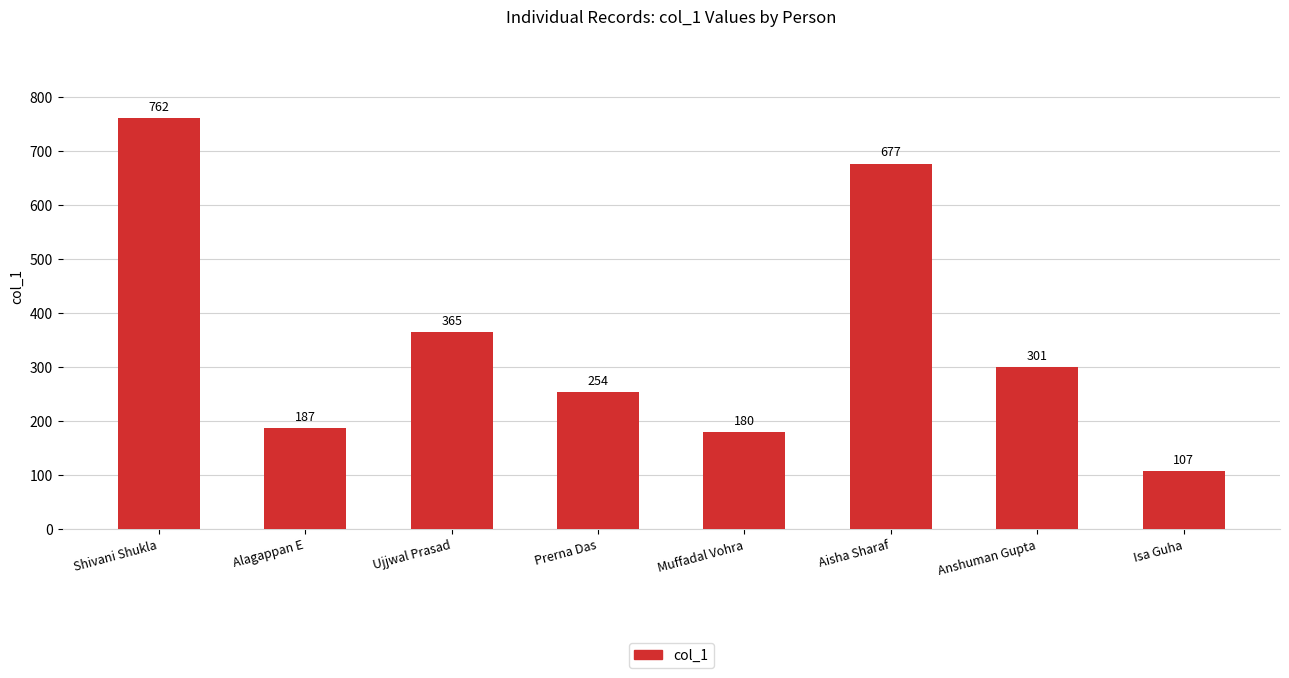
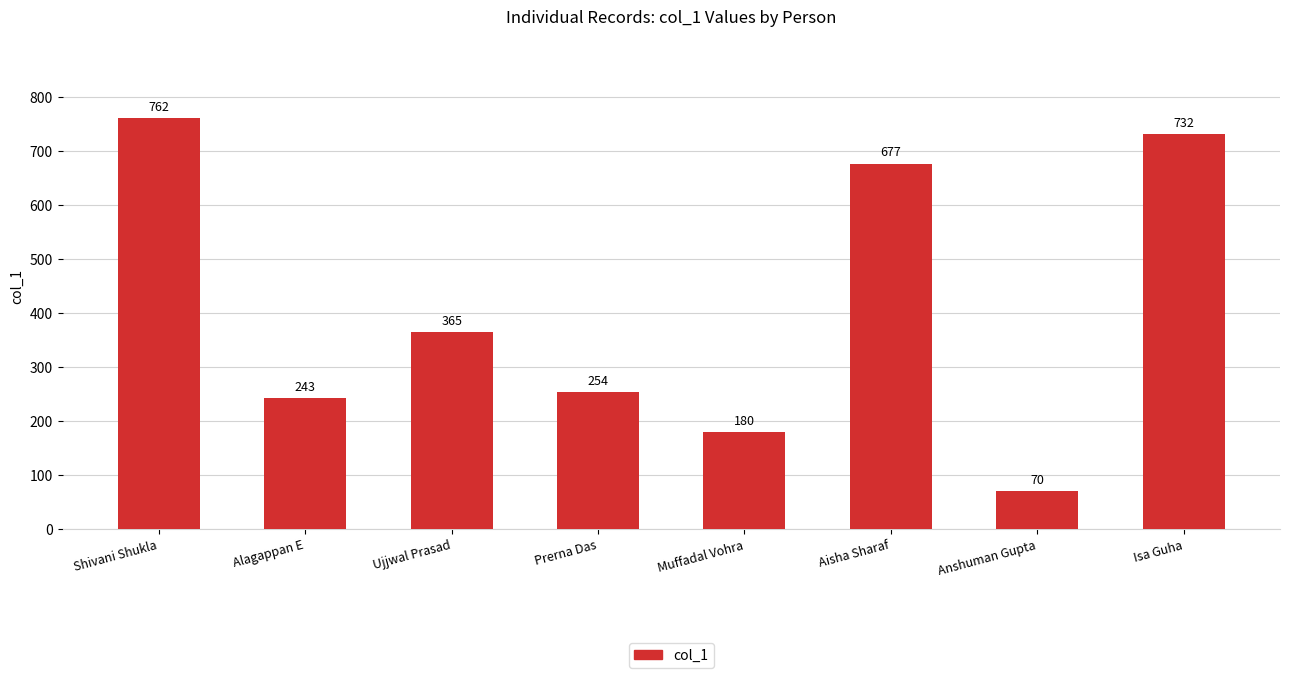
Alagappan E: 187 -> 243
Anshuman Gupta: 301 -> 70
Isa Guha: 107 -> 732
